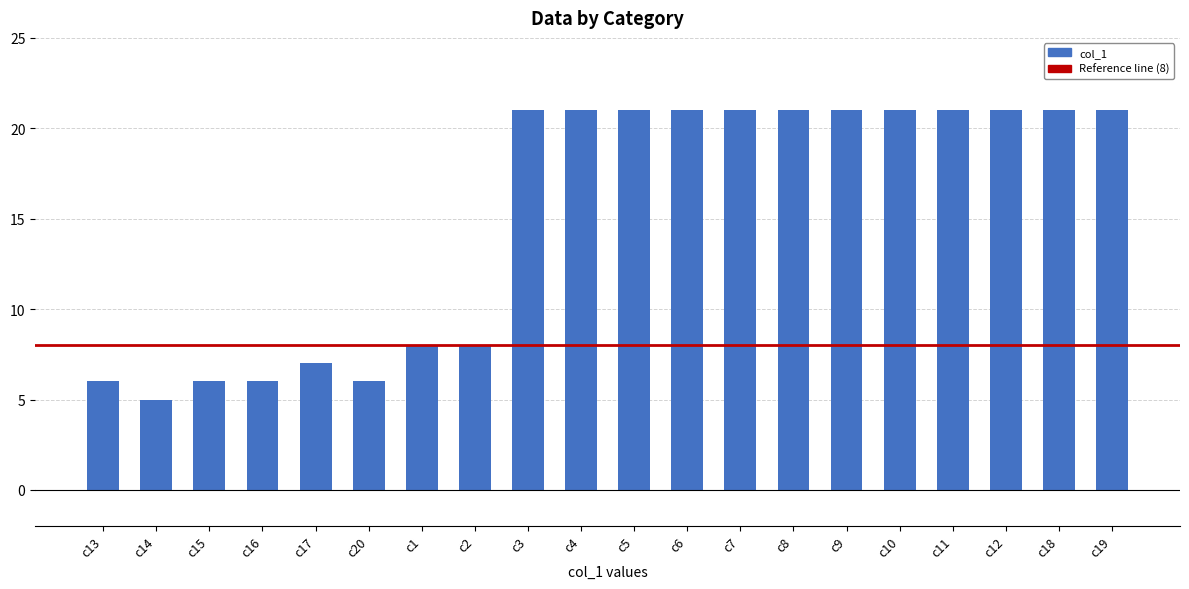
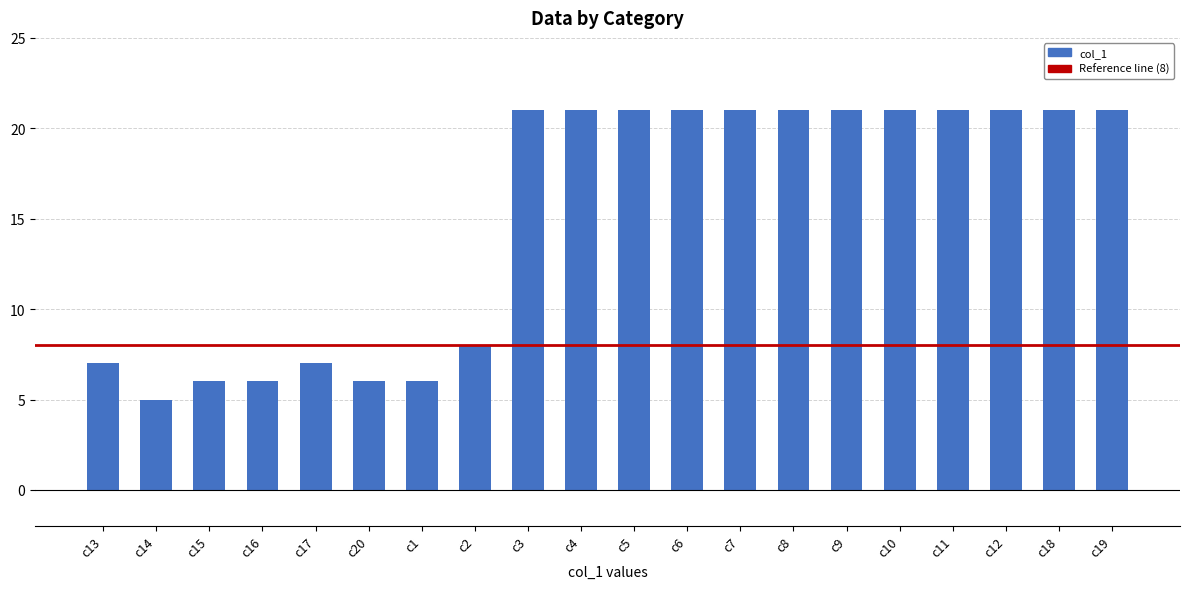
c13: 6 -> 7
c1: 8 -> 6
